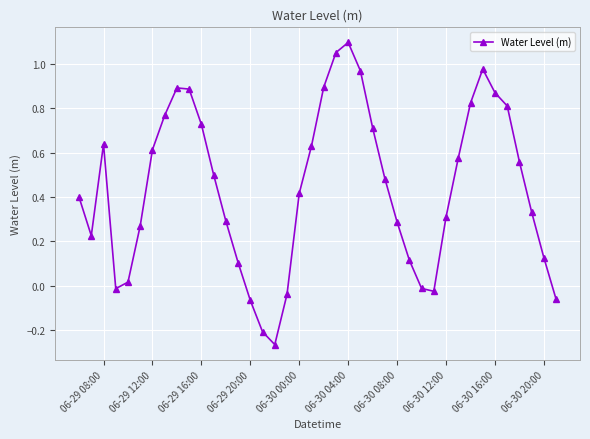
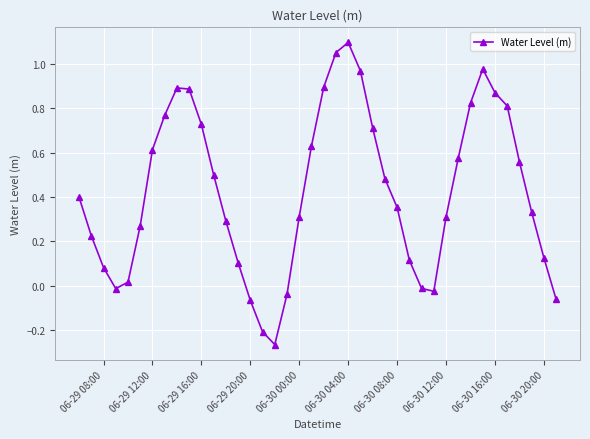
06-29 08:00: 0.64 -> 0.08
06-30 00:00: 0.42 -> 0.31
06-30 08:00: 0.29 -> 0.35
